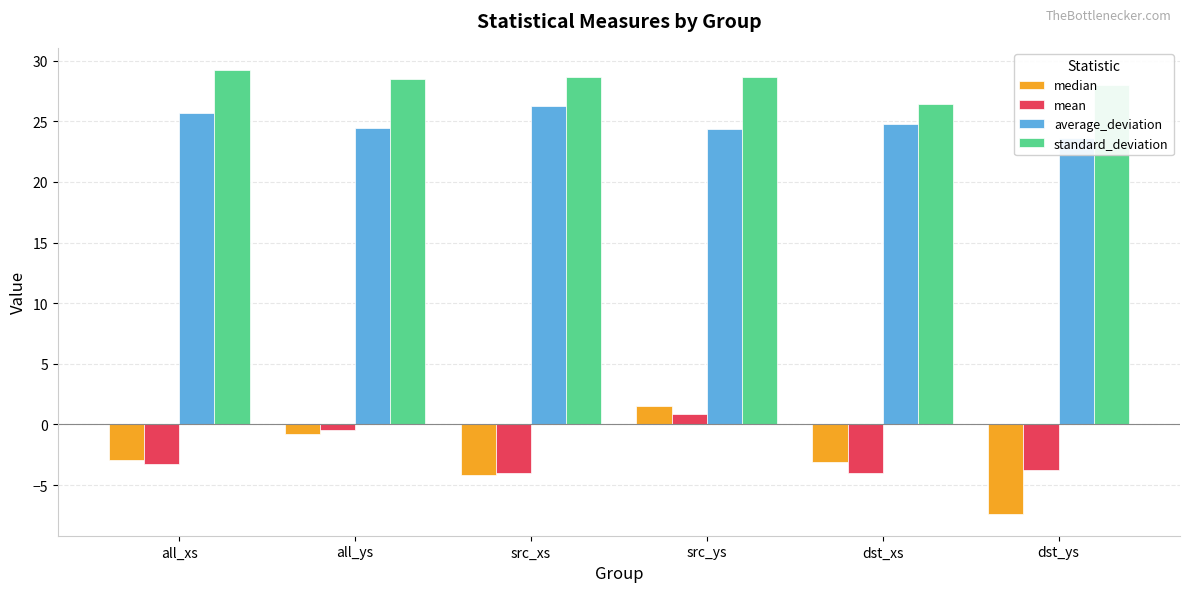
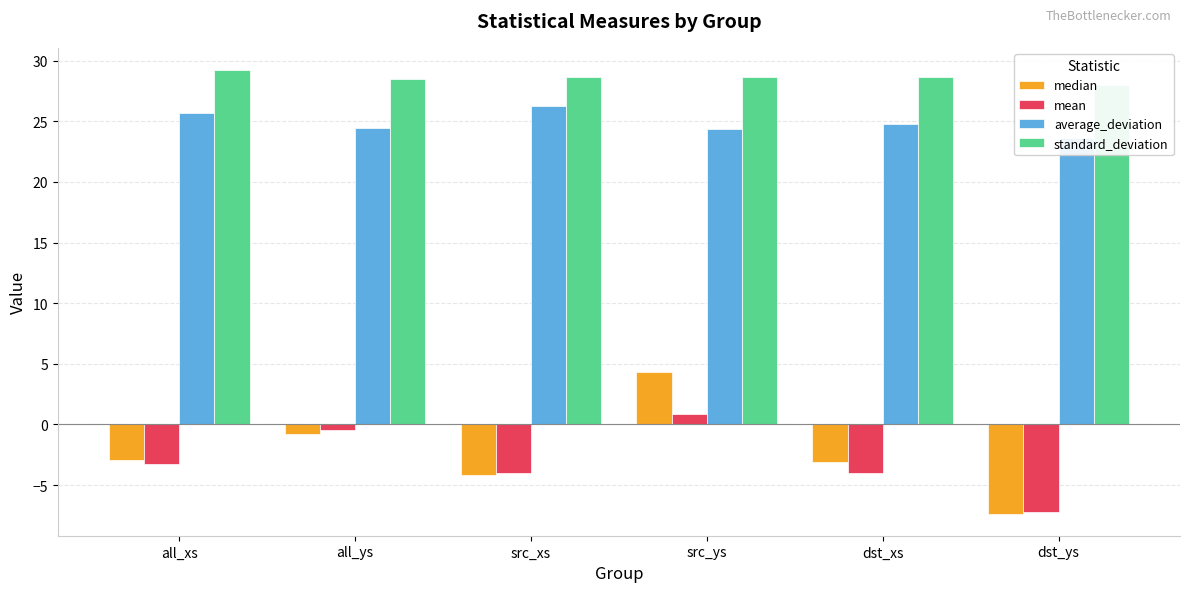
median, src_ys: 1.5 -> 4.3
standard_deviation, dst_xs: 26.4 -> 28.6
mean, dst_ys: -3.8 -> -7.2
